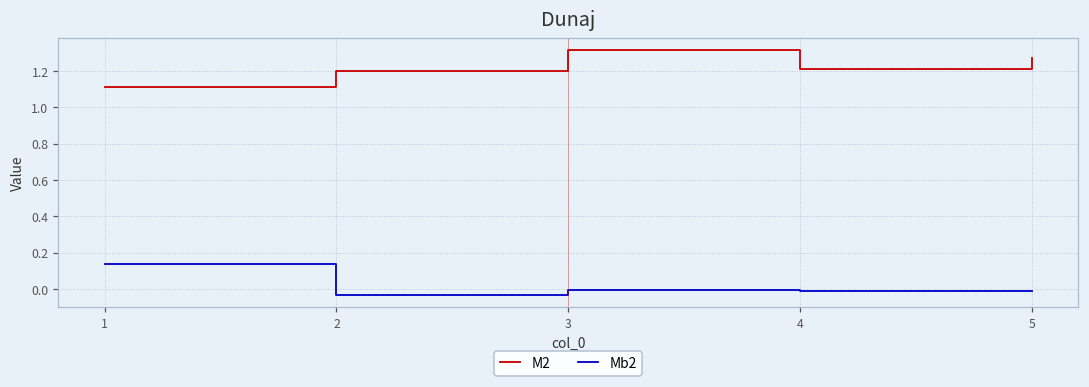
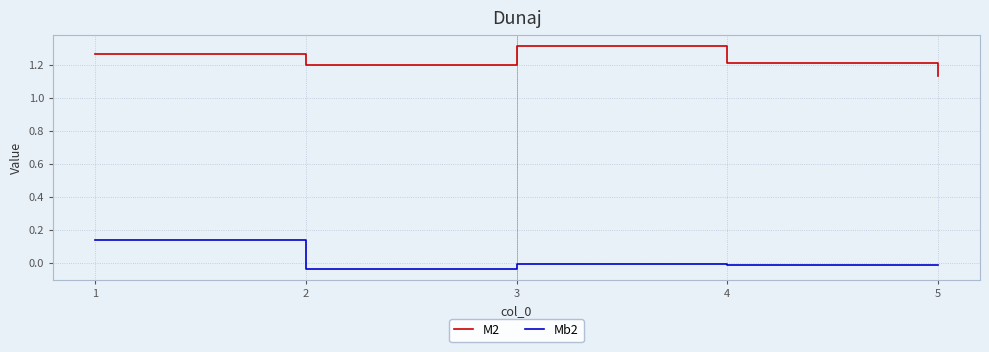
M2, 1: 1.11 -> 1.26
M2, 5: 1.27 -> 1.13
